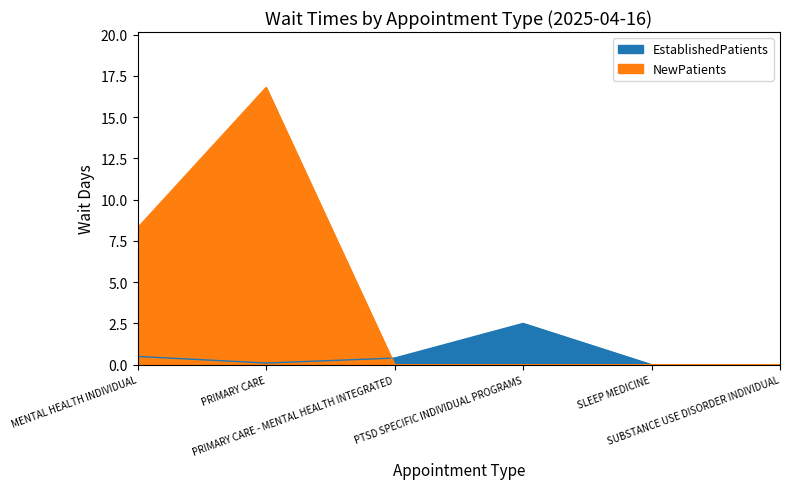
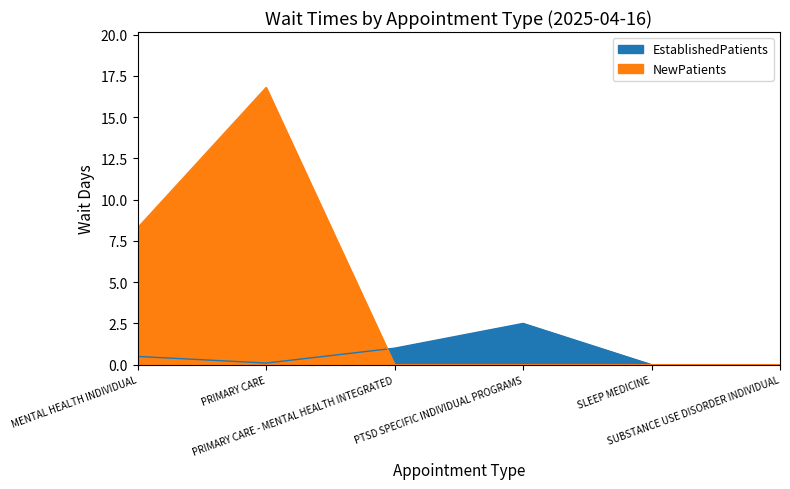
EstablishedPatients, PRIMARY CARE - MENTAL HEALTH INTEGRATED: 0.4 -> 1.0
